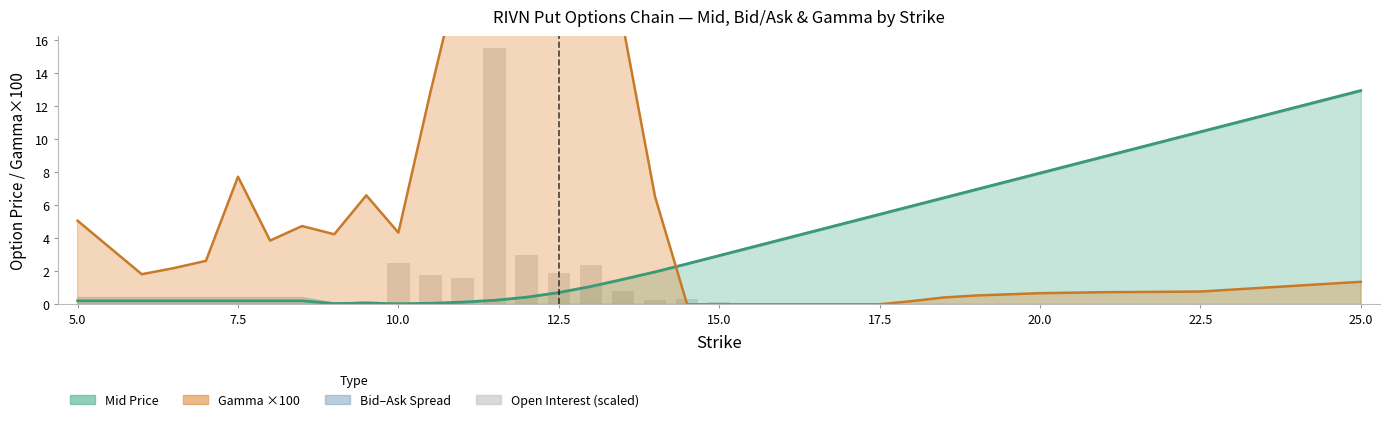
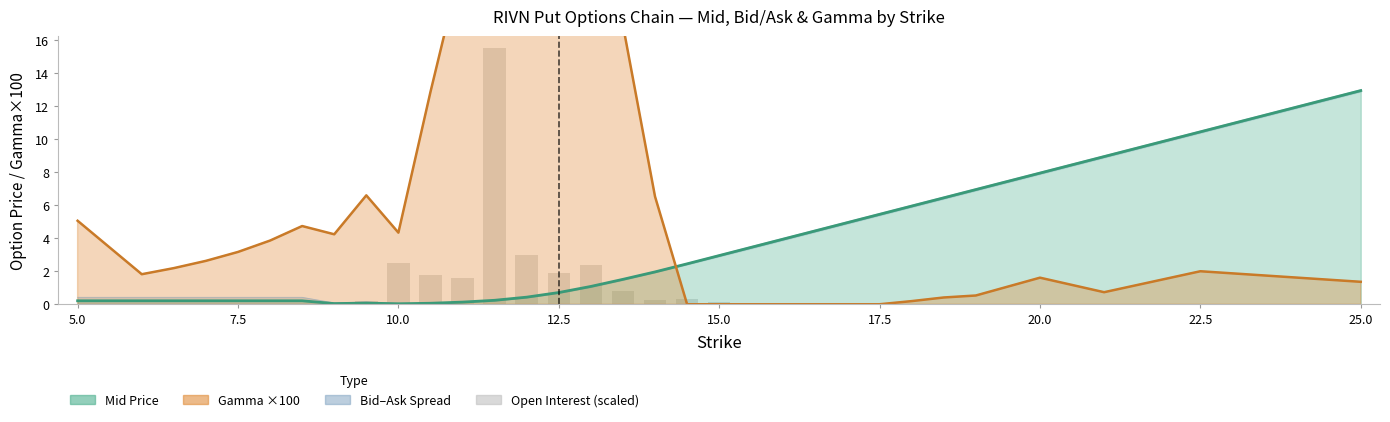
Gamma ×100, 7.5: 7.7 -> 3.2
Gamma ×100, 20.0: 0.7 -> 1.6
Gamma ×100, 22.5: 0.8 -> 2.0
